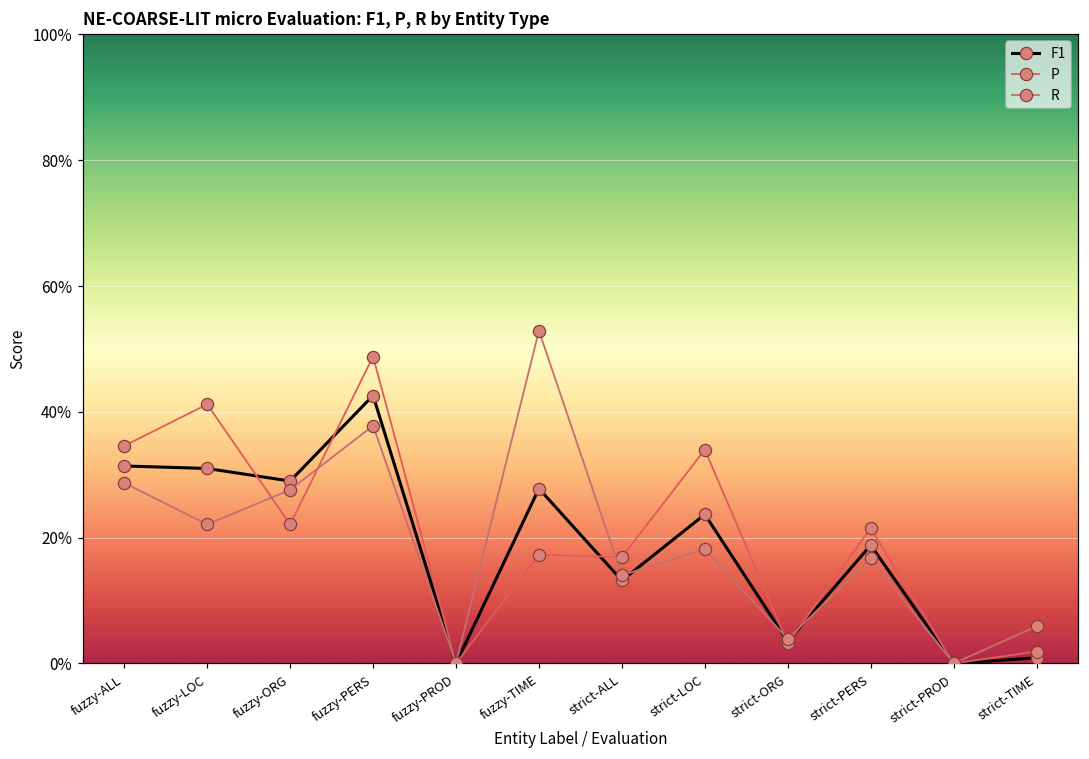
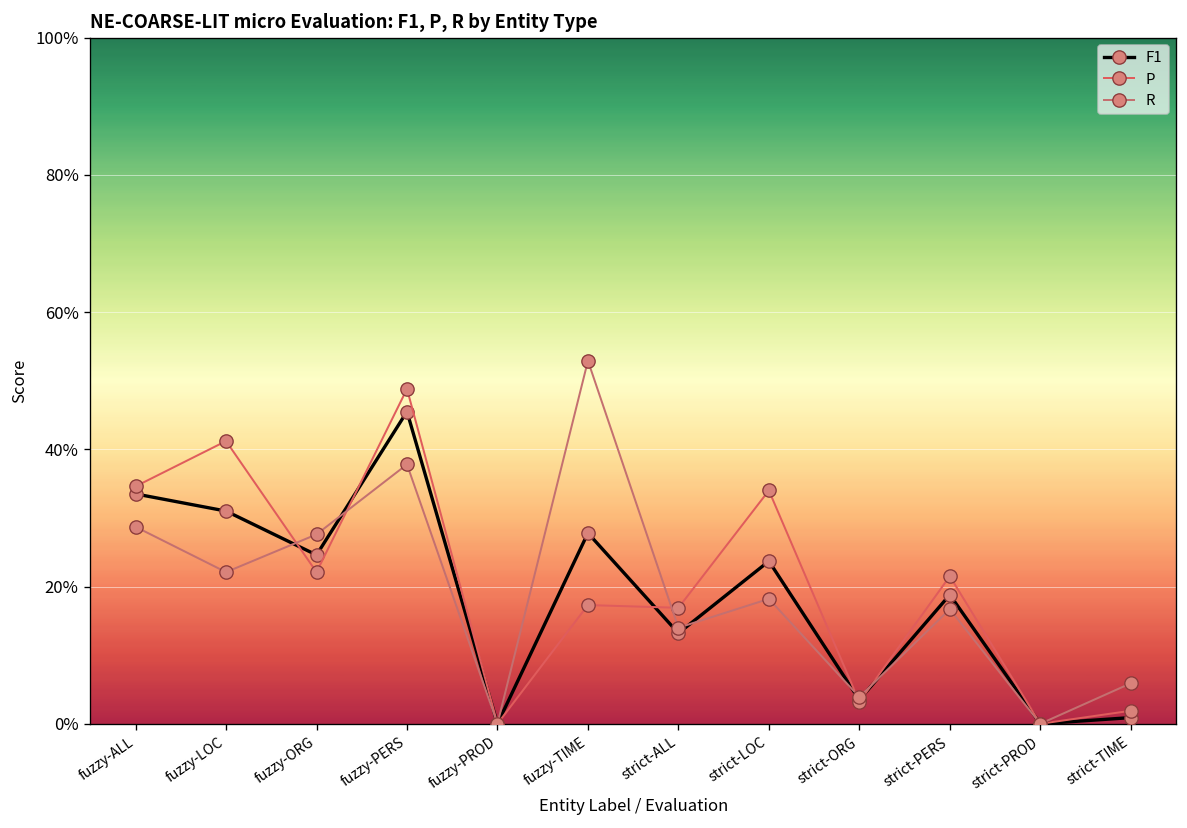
F1, fuzzy-ALL: 31% -> 34%
F1, fuzzy-ORG: 29% -> 25%
F1, fuzzy-PERS: 43% -> 46%
